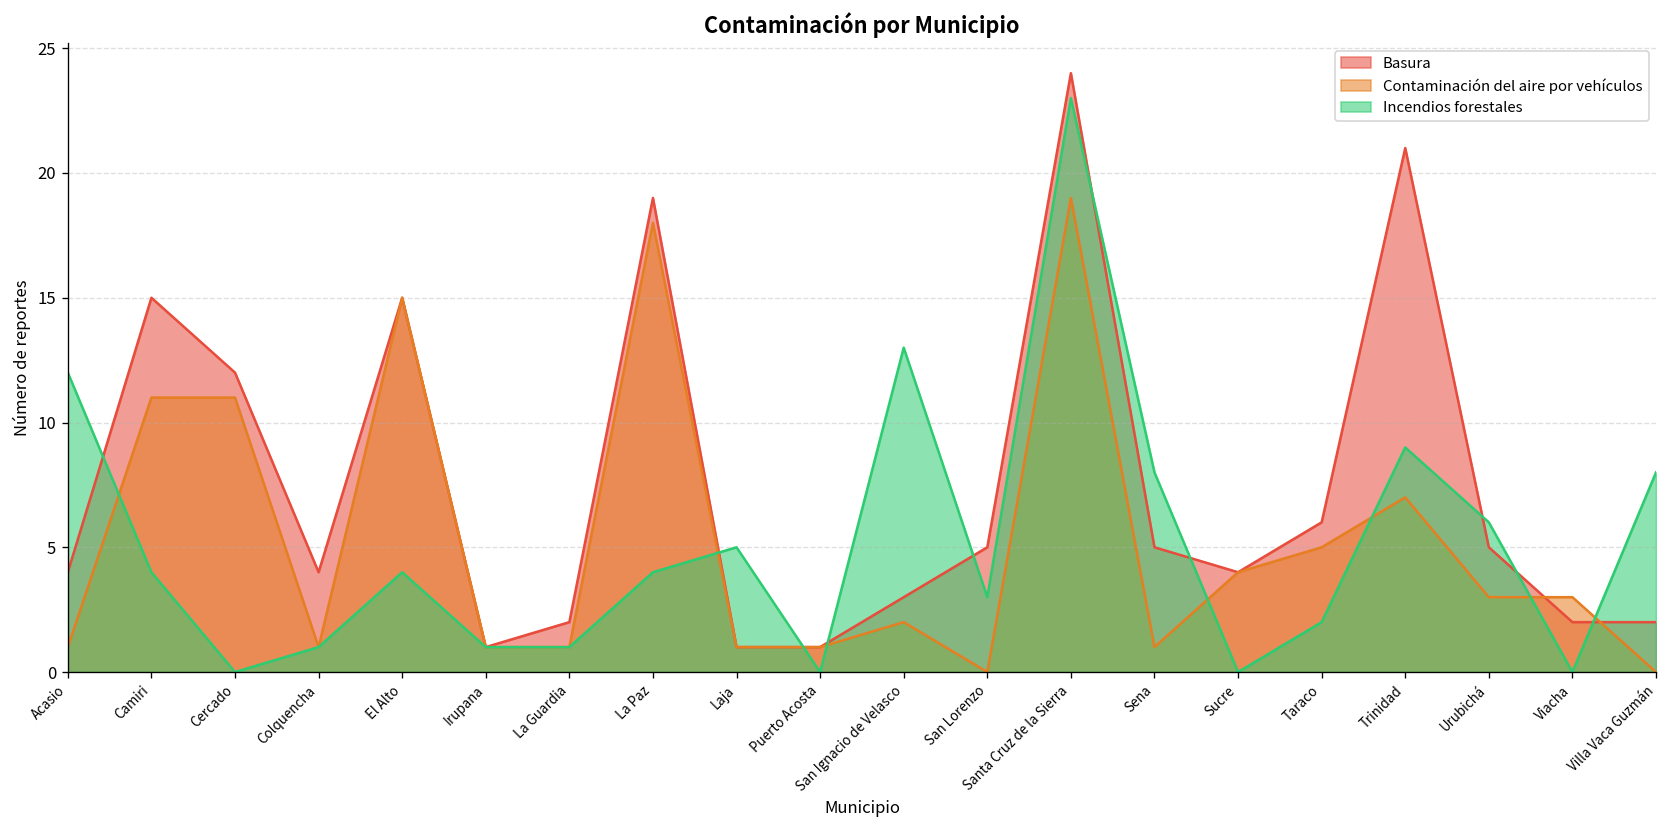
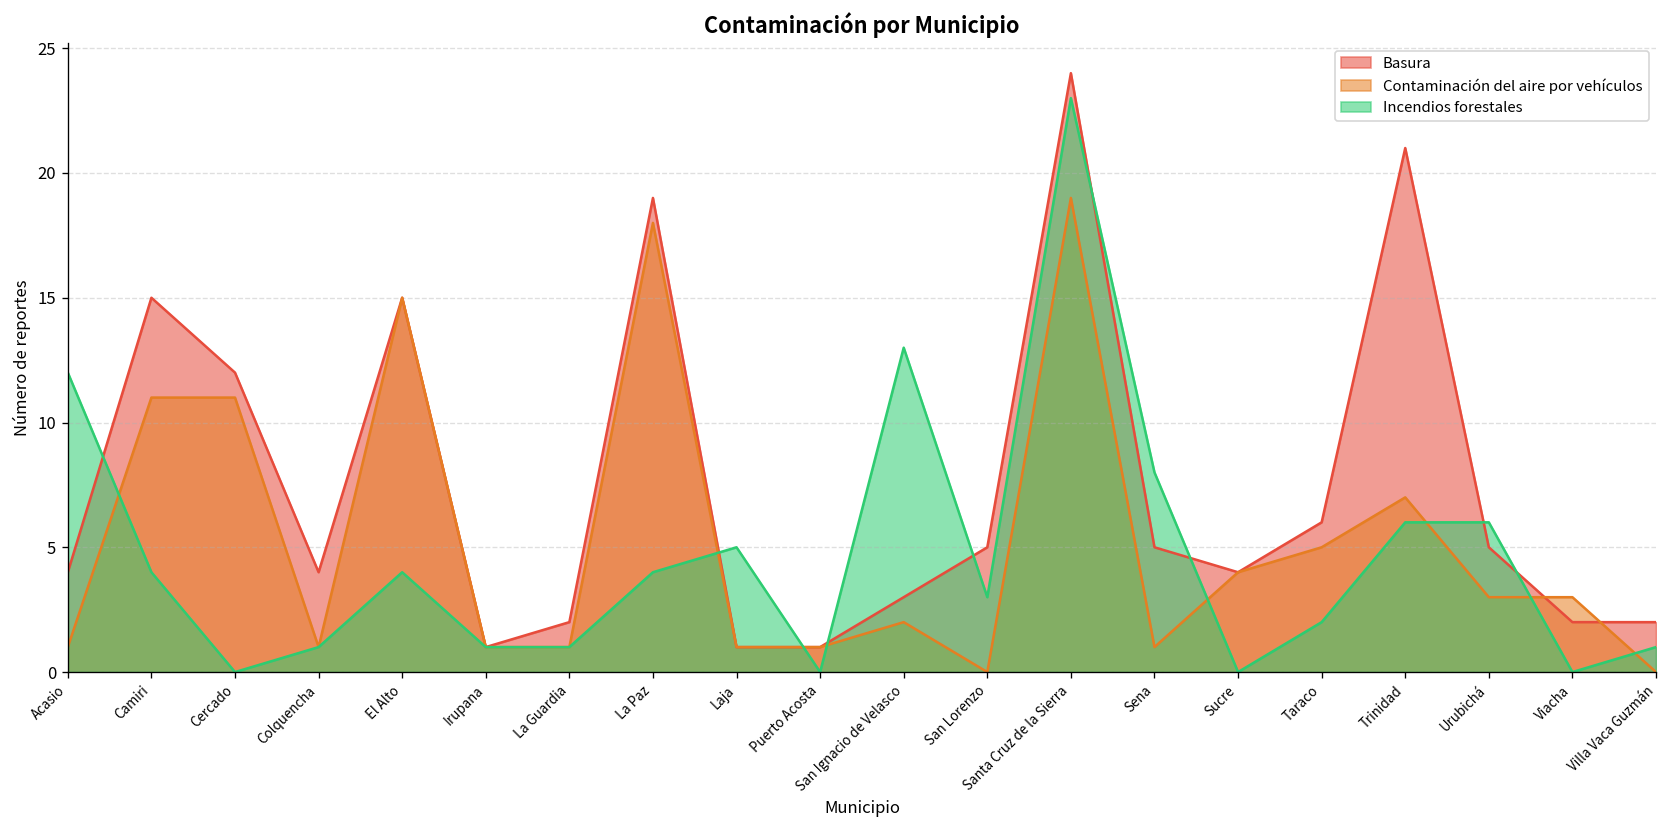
Incendios forestales, Trinidad: 9 -> 6
Incendios forestales, Villa Vaca Guzmán: 8 -> 1
